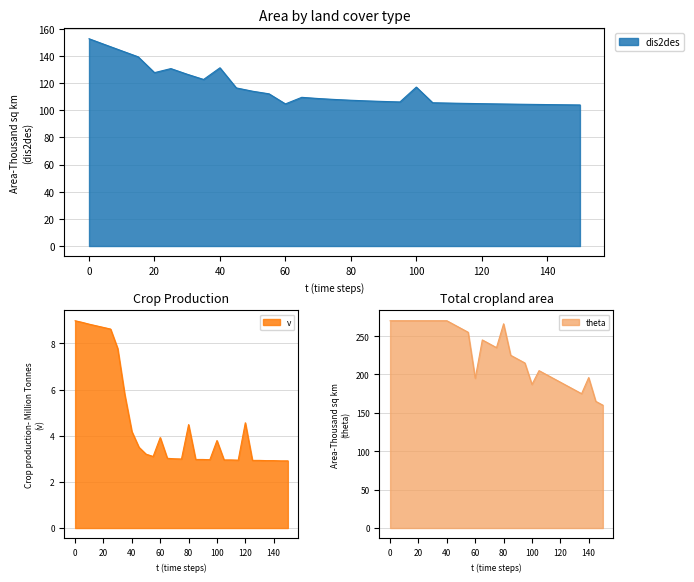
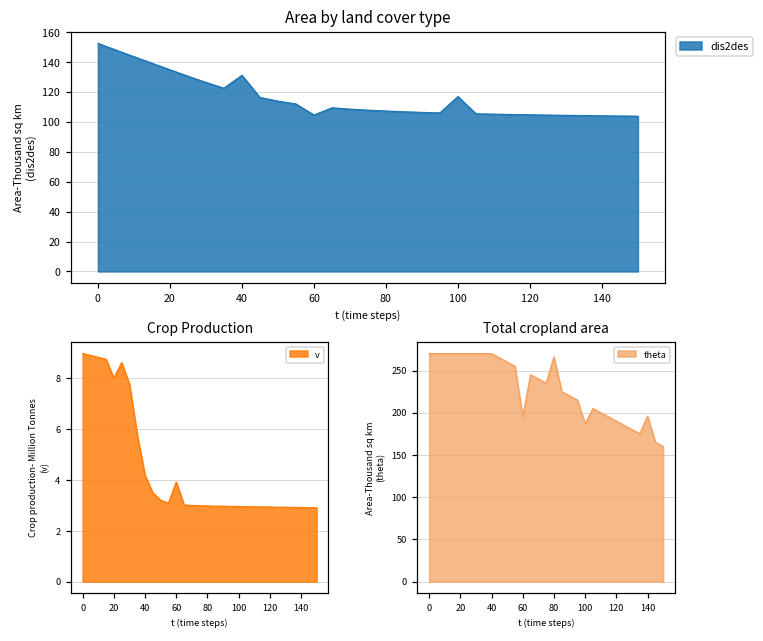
Area by land cover type, 20: 128 -> 135
Crop Production, 20: 8.7 -> 8.0
Crop Production, 80: 4.5 -> 3.0
Crop Production, 100: 3.8 -> 3.0
Crop Production, 120: 4.6 -> 2.9
